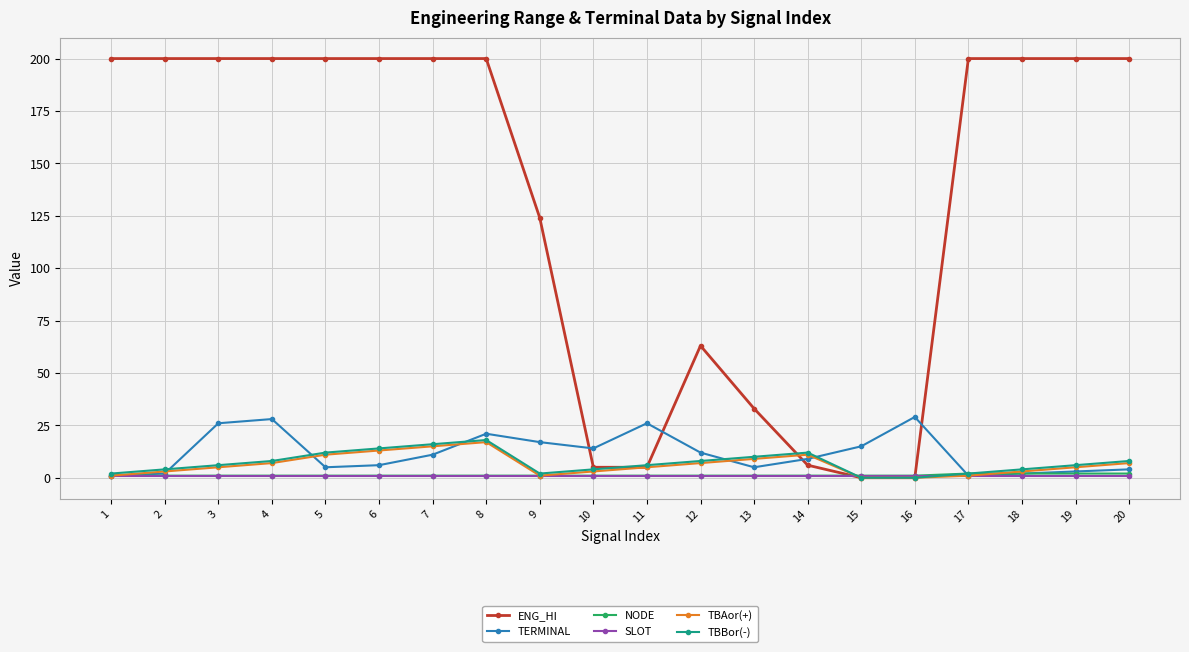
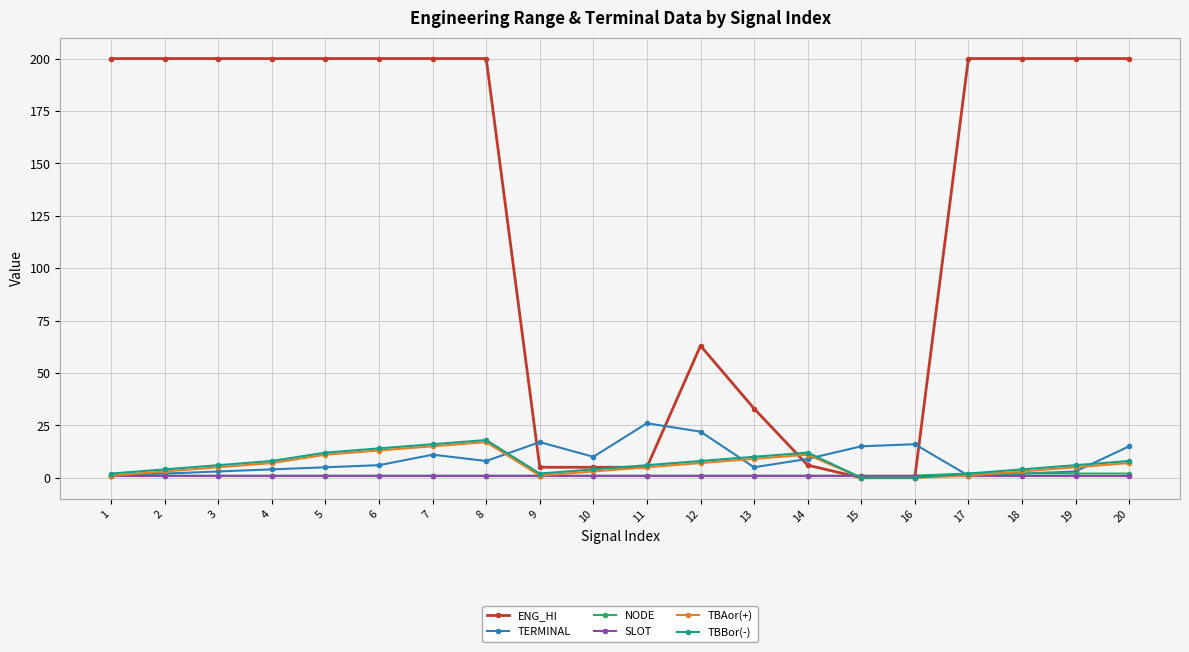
TERMINAL, 3: 26 -> 3
TERMINAL, 4: 28 -> 4
TERMINAL, 8: 21 -> 8
ENG_HI, 9: 124 -> 5
TERMINAL, 10: 14 -> 10
TERMINAL, 12: 12 -> 22
TERMINAL, 16: 29 -> 16
TERMINAL, 20: 4 -> 15
